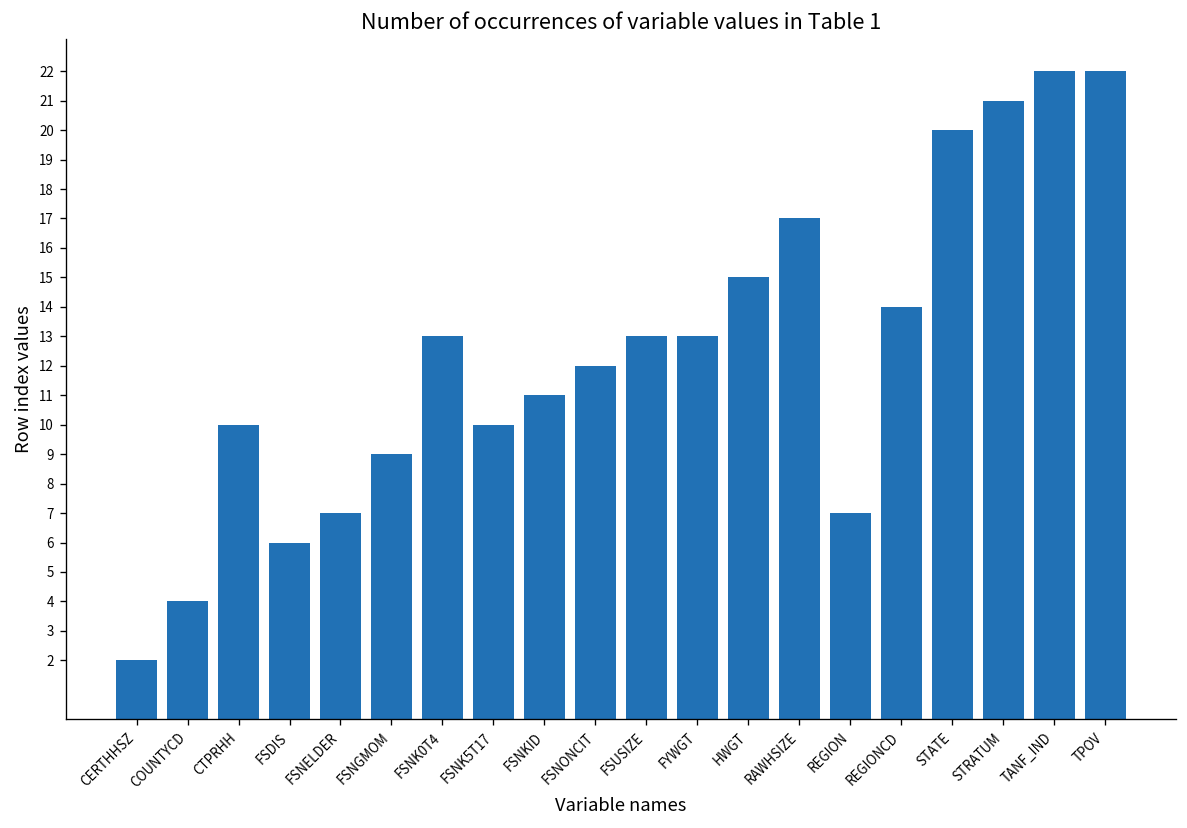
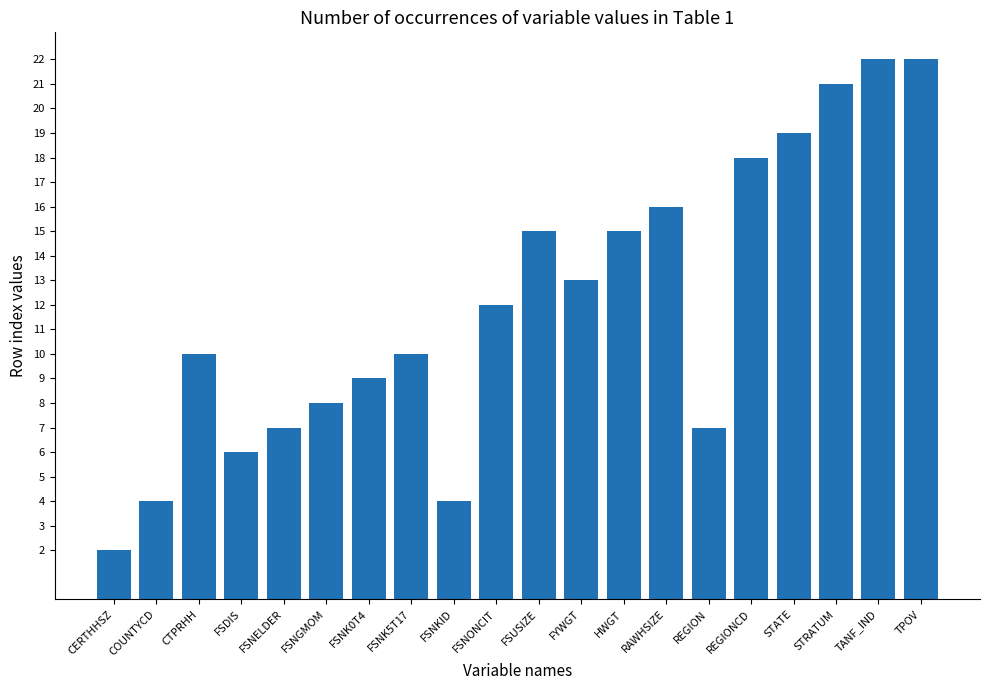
FSNGMOM: 9 -> 8
FSNK0T4: 13 -> 9
FSNKID: 11 -> 4
FSUSIZE: 13 -> 15
RAWHSIZE: 17 -> 16
REGIONCD: 14 -> 18
STATE: 20 -> 19
